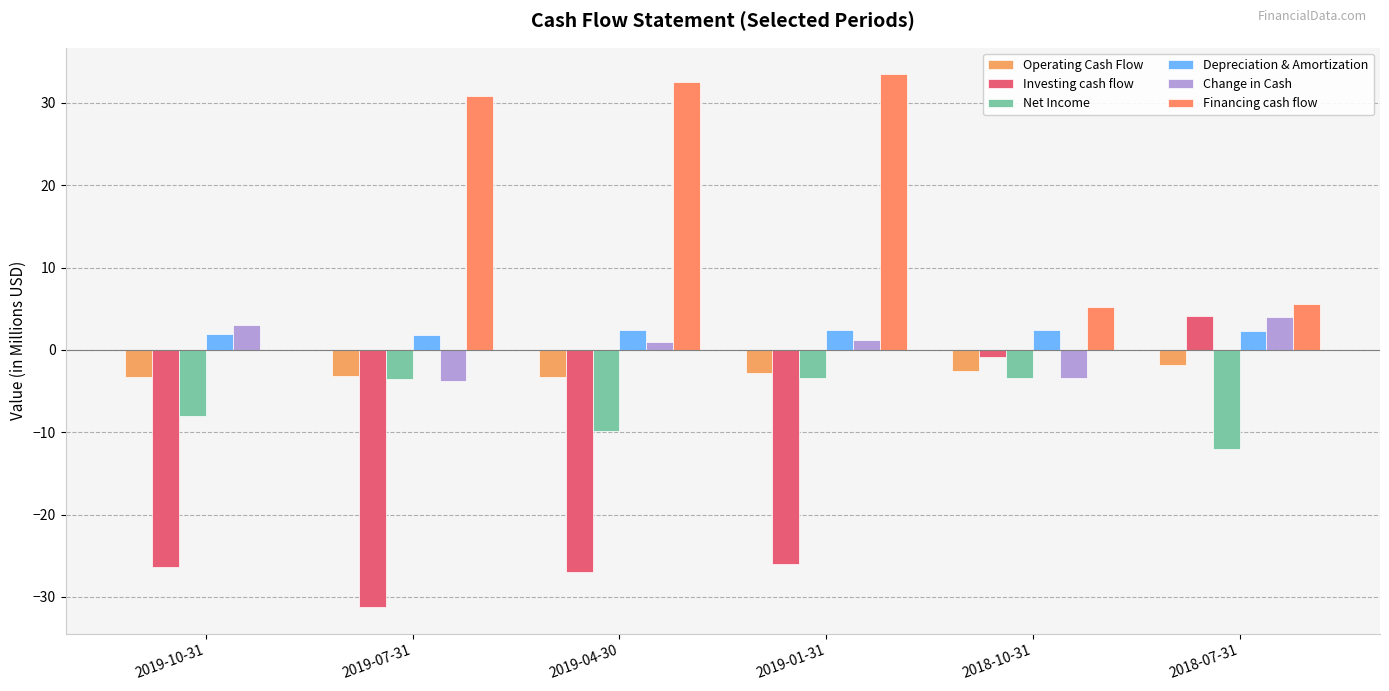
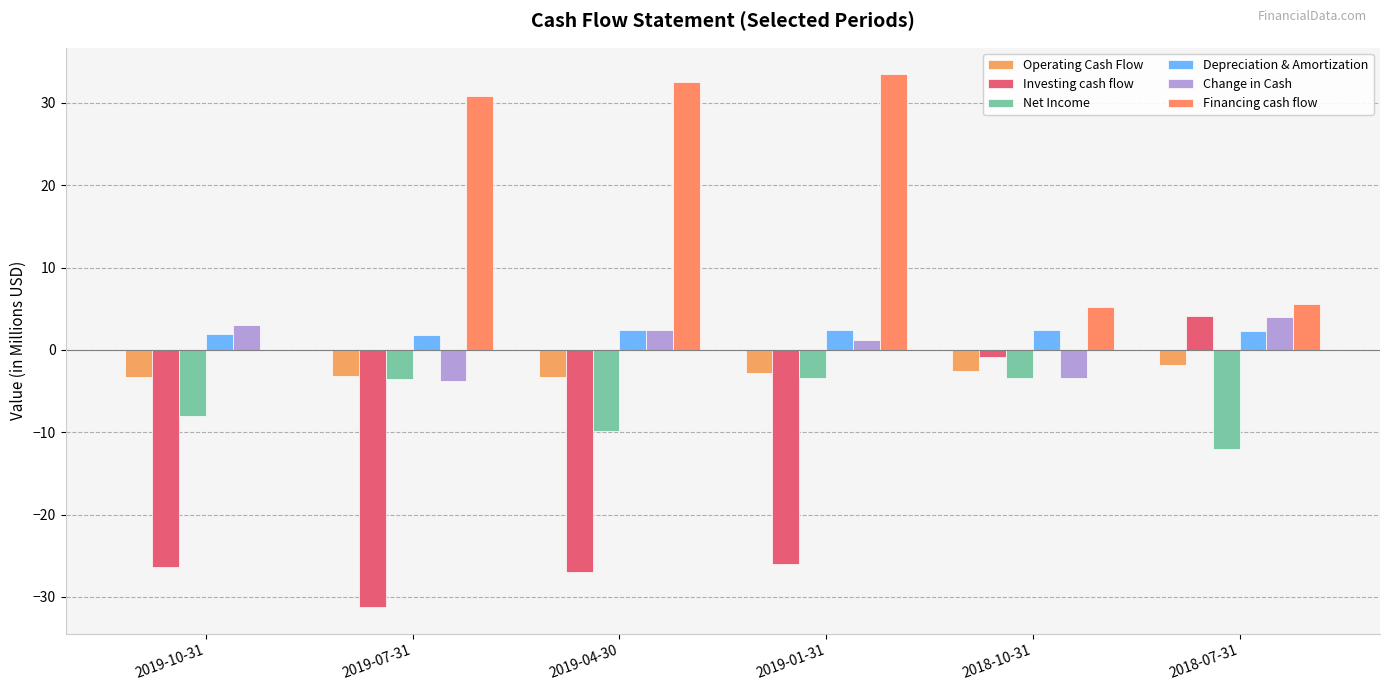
Change in Cash, 2019-04-30: 1 -> 2
